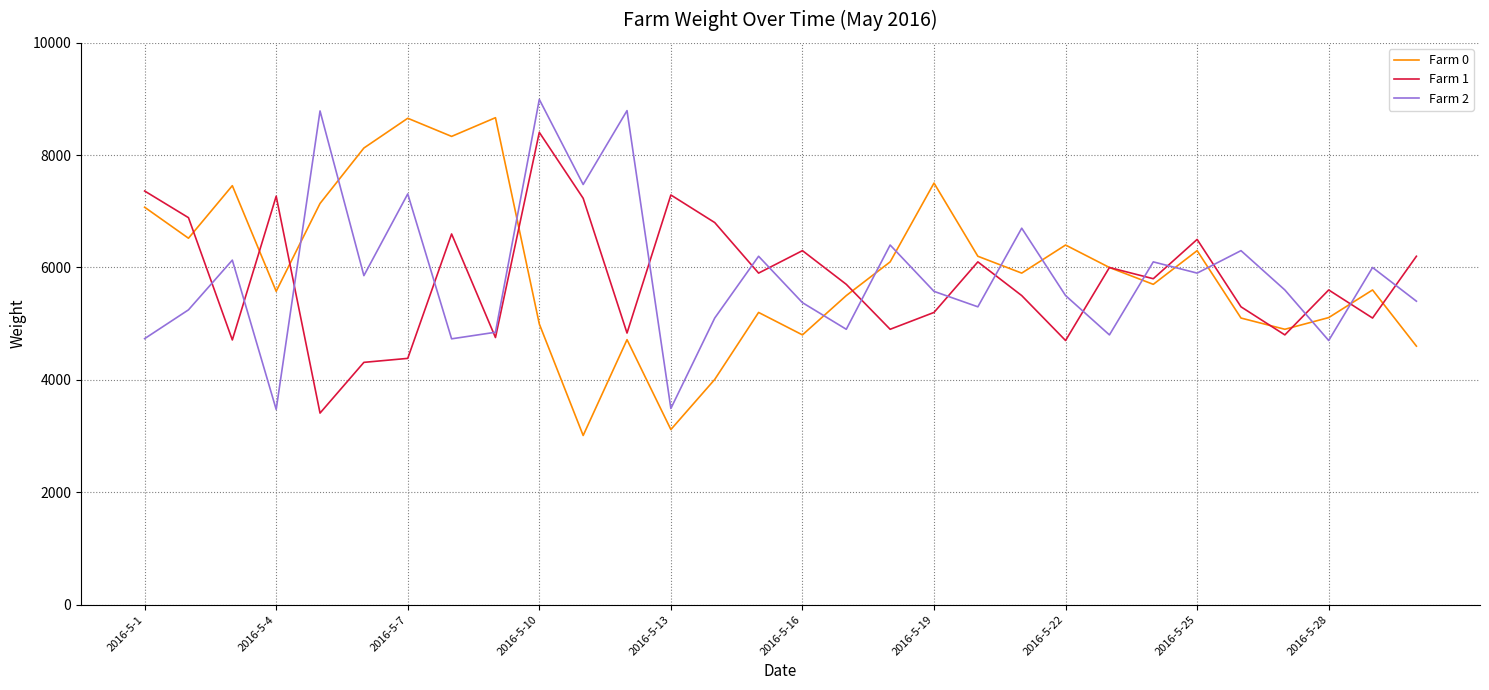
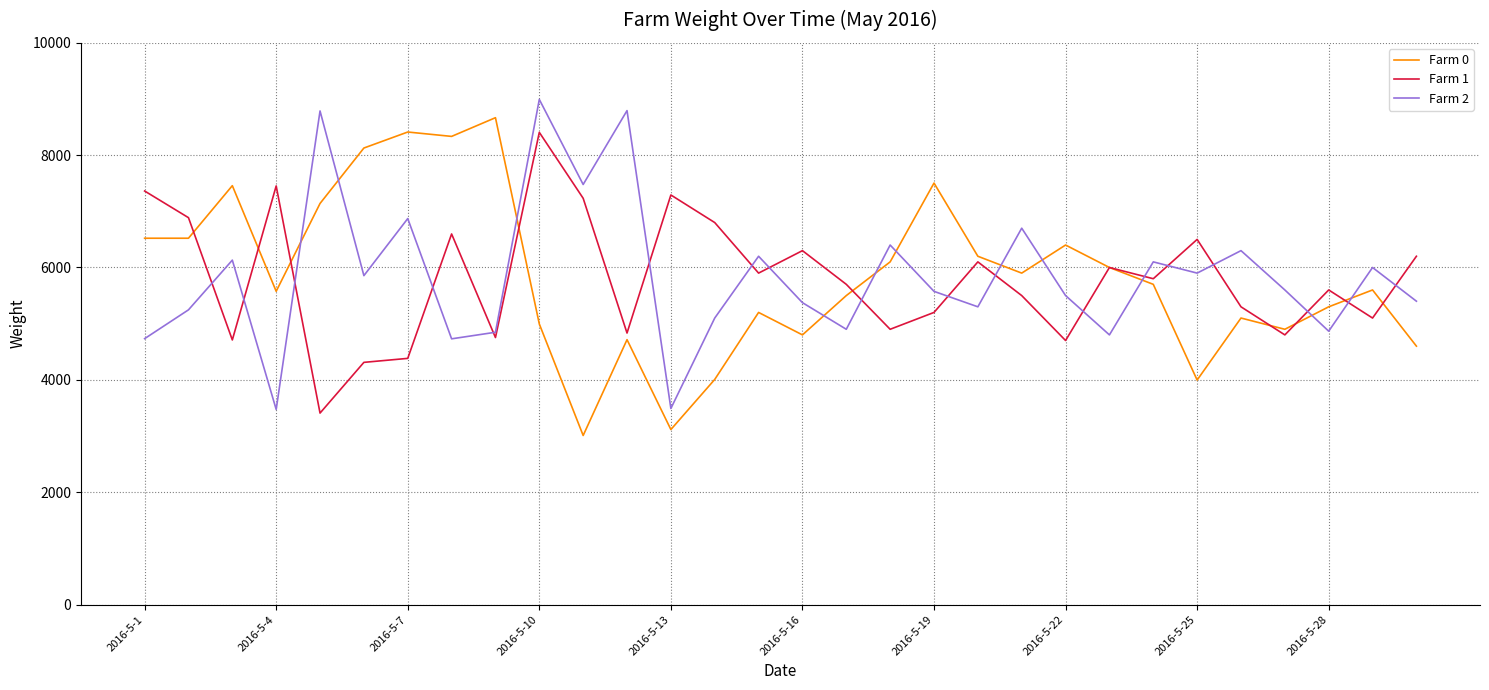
Farm 0, 2016-5-1: 7100 -> 6500
Farm 1, 2016-5-4: 7300 -> 7500
Farm 0, 2016-5-7: 8700 -> 8400
Farm 2, 2016-5-7: 7300 -> 6900
Farm 0, 2016-5-25: 6300 -> 4000
Farm 0, 2016-5-28: 5100 -> 5300
Farm 2, 2016-5-28: 4700 -> 4900
